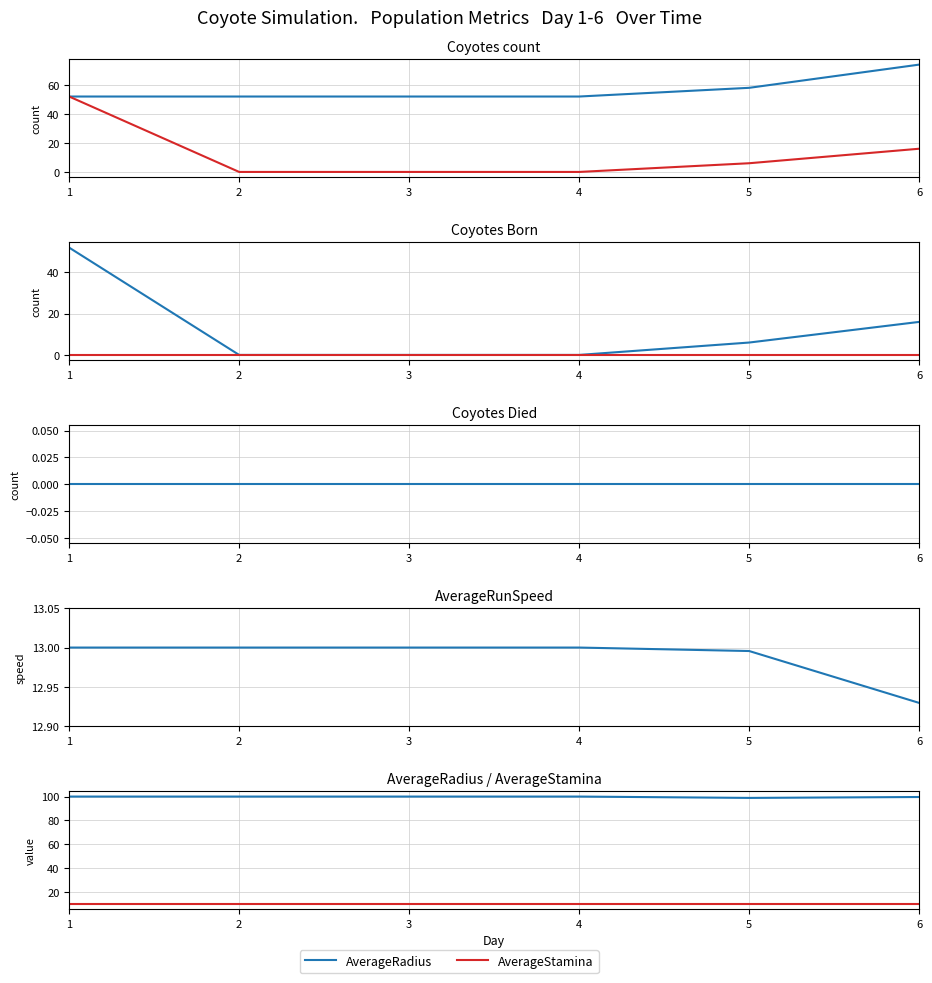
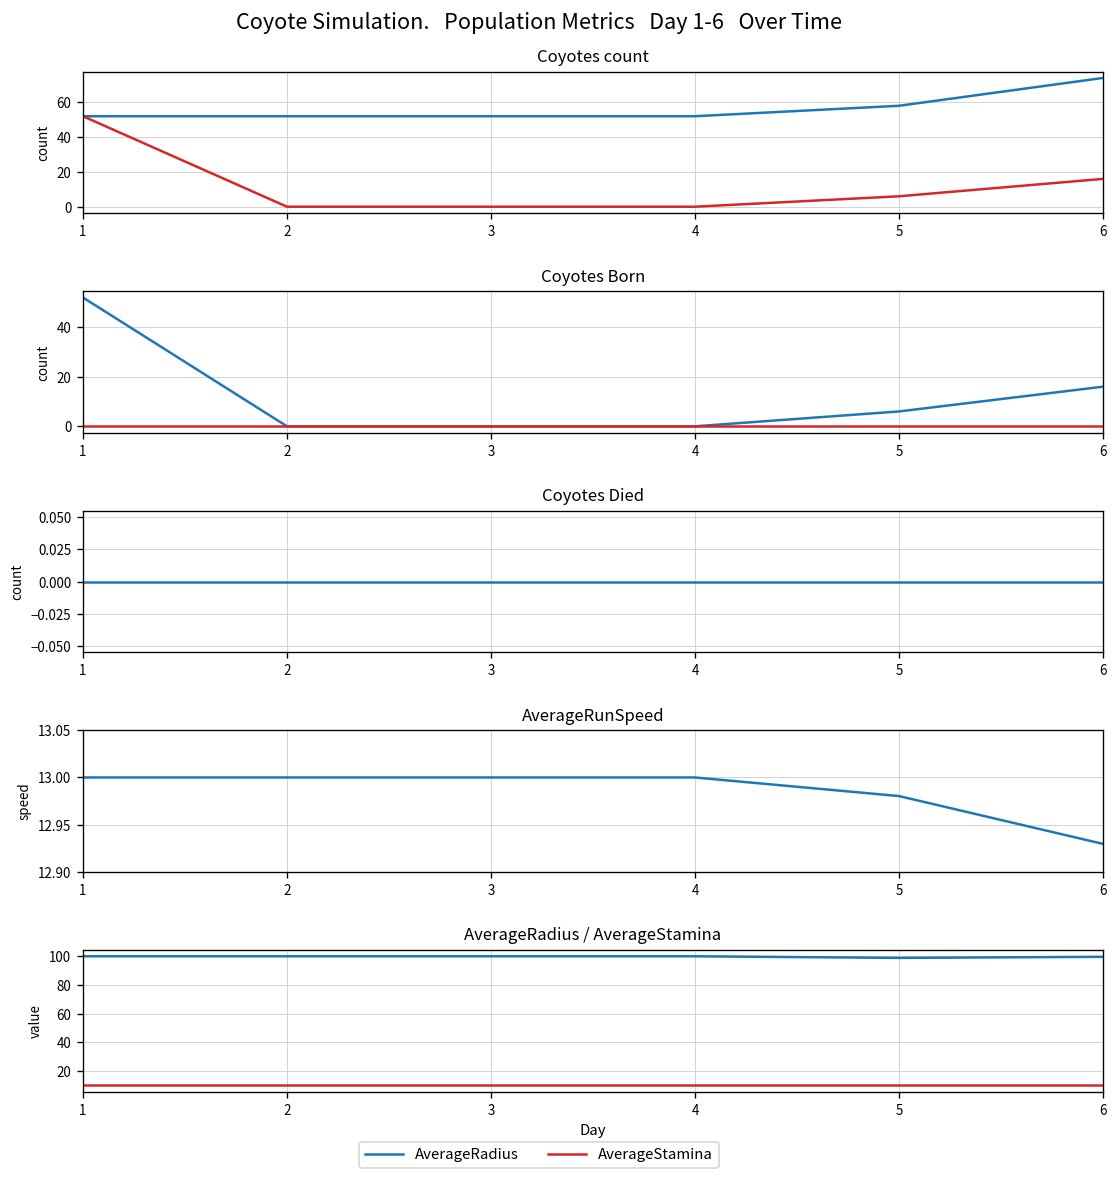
AverageRunSpeed, 5: 13.00 -> 12.98
